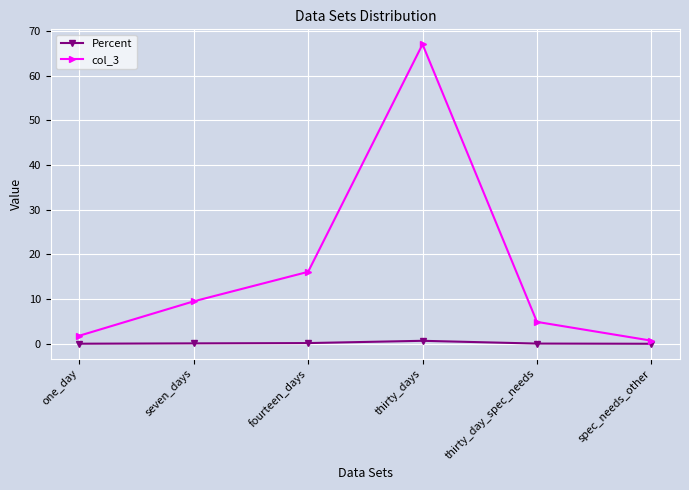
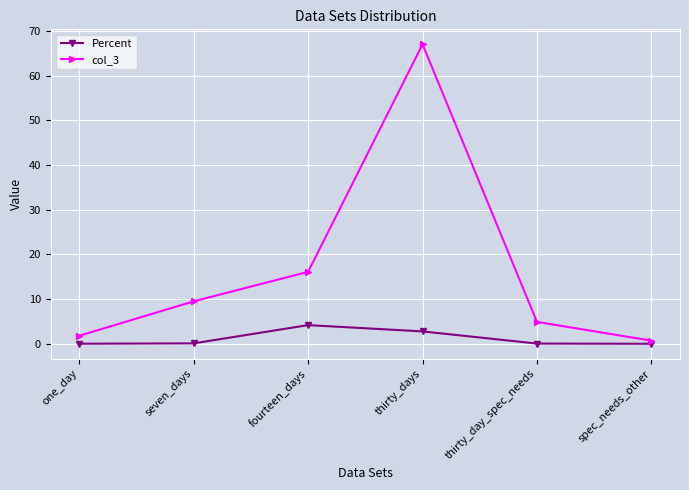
Percent, fourteen_days: 0 -> 4
Percent, thirty_days: 1 -> 3
